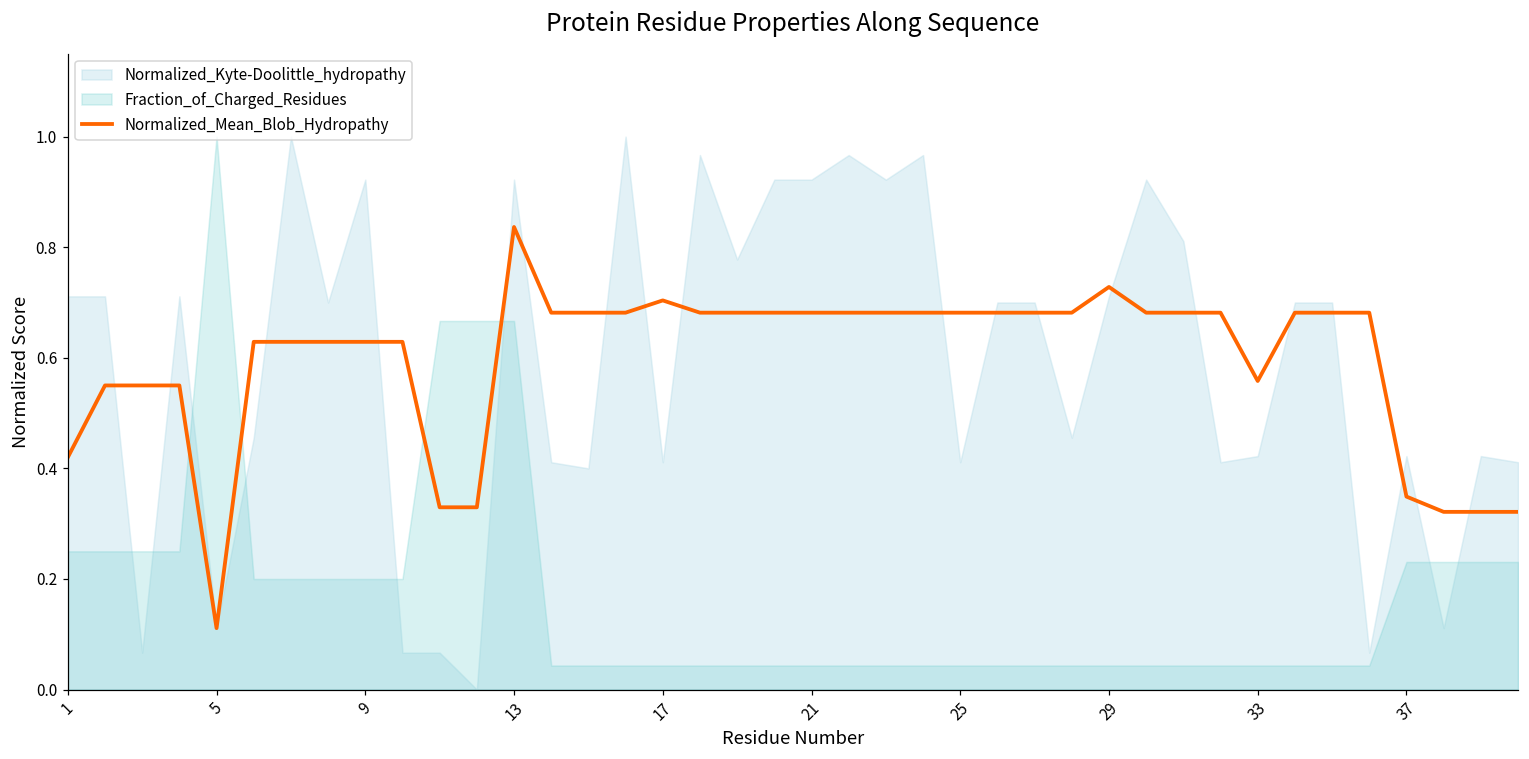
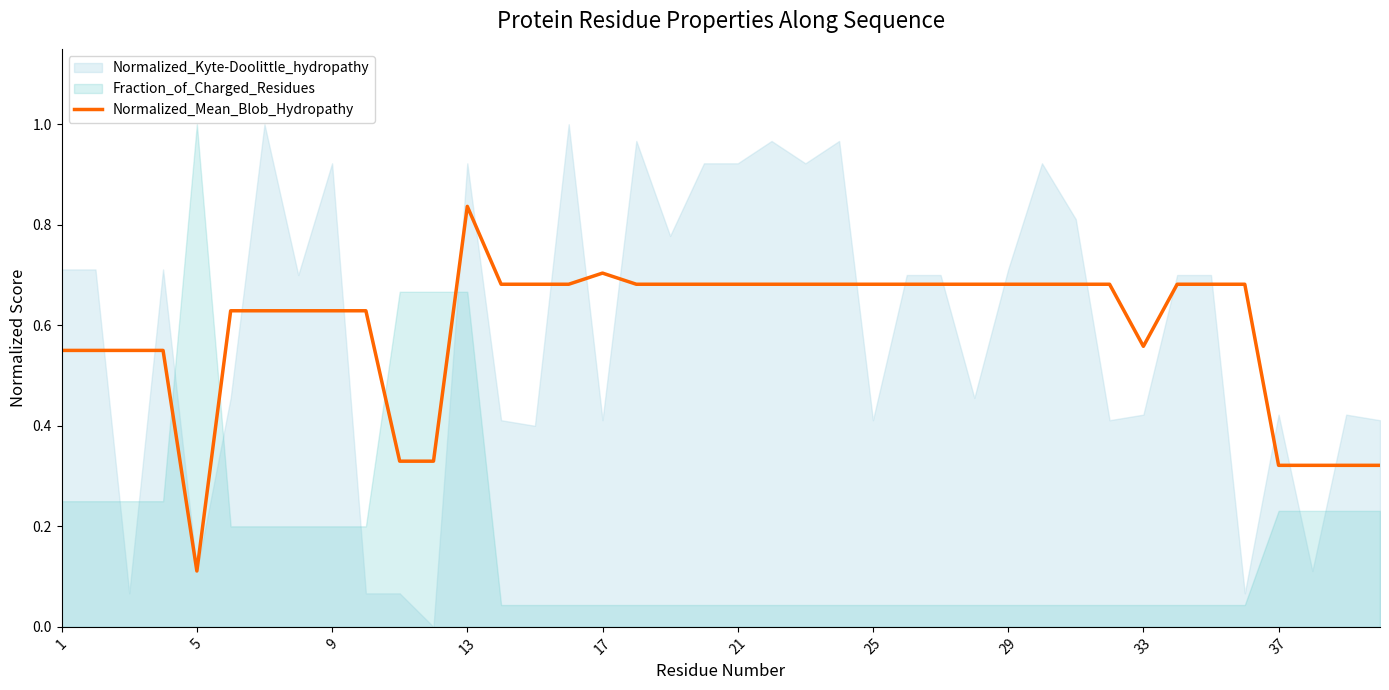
Normalized_Mean_Blob_Hydropathy, 1: 0.42 -> 0.55
Normalized_Mean_Blob_Hydropathy, 29: 0.73 -> 0.68
Normalized_Mean_Blob_Hydropathy, 37: 0.35 -> 0.32
